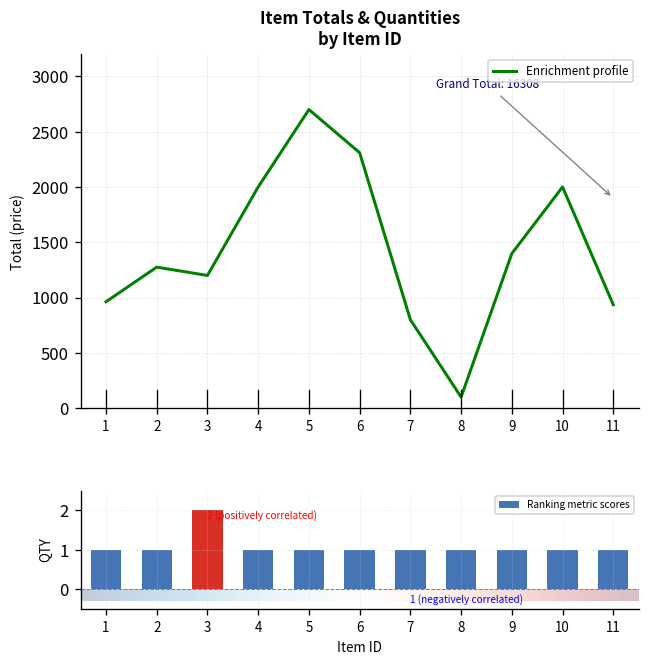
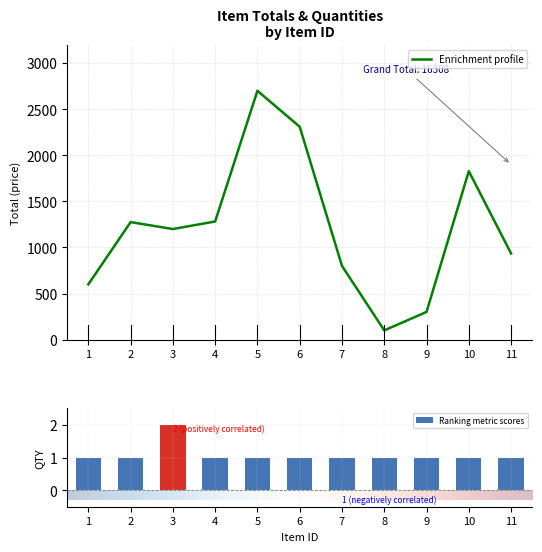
Item Totals & Quantities by Item ID, 1: 1000 -> 600
Item Totals & Quantities by Item ID, 4: 2000 -> 1300
Item Totals & Quantities by Item ID, 9: 1400 -> 300
Item Totals & Quantities by Item ID, 10: 2000 -> 1800
